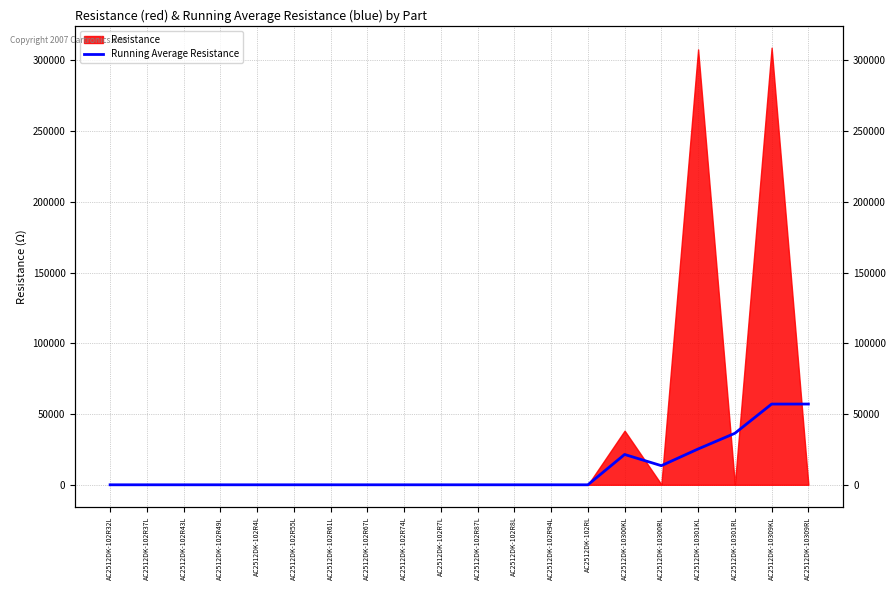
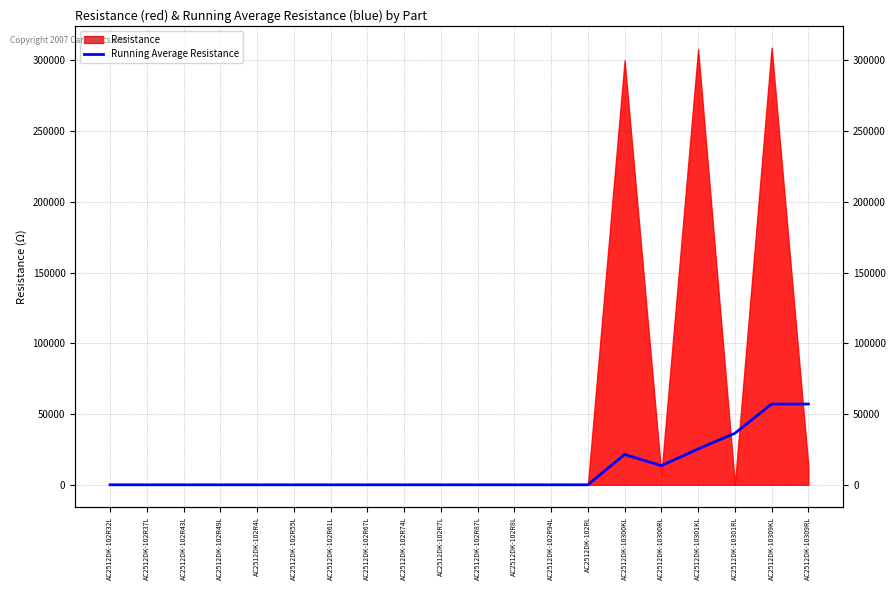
Resistance, AC2512DK-10300KL: 38000 -> 300000
Resistance, AC2512DK-10300RL: 0 -> 7000
Resistance, AC2512DK-10309RL: 0 -> 13000
